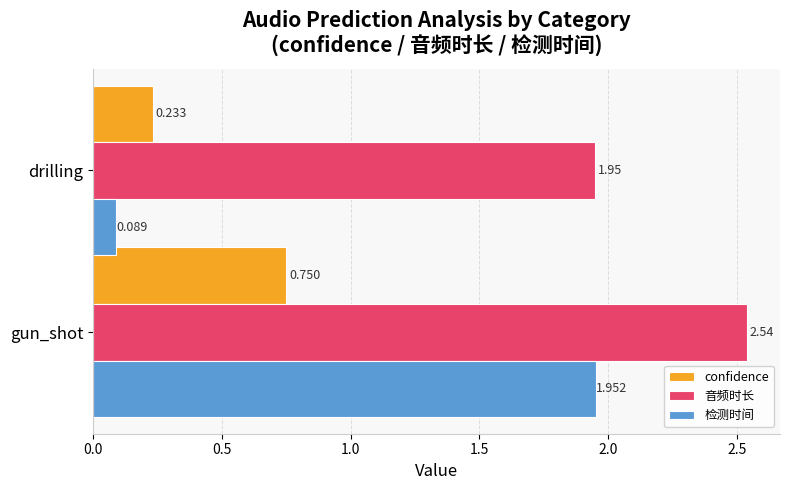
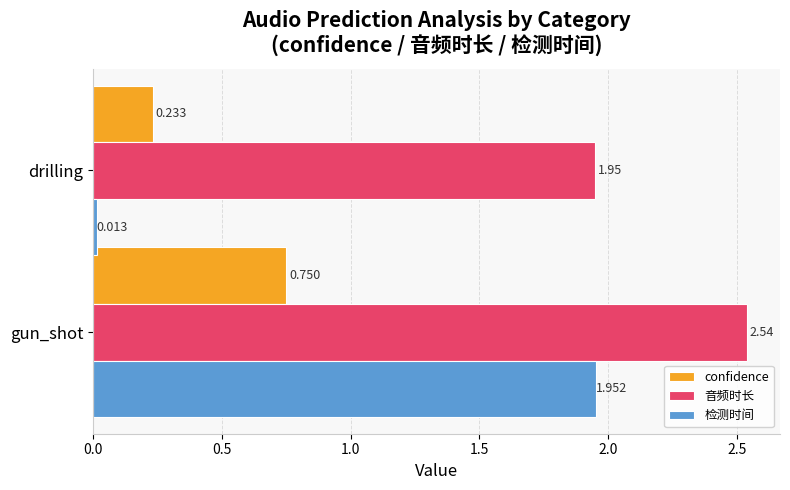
检测时间, drilling: 0.089 -> 0.013
